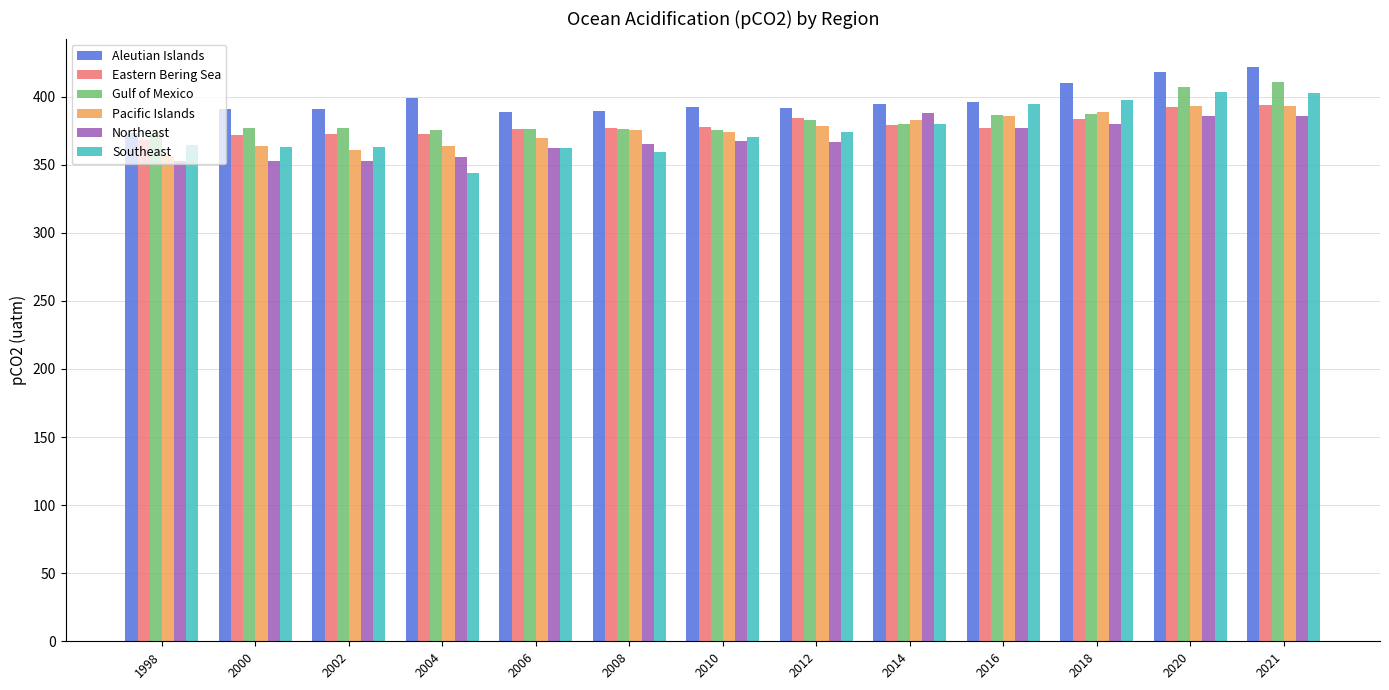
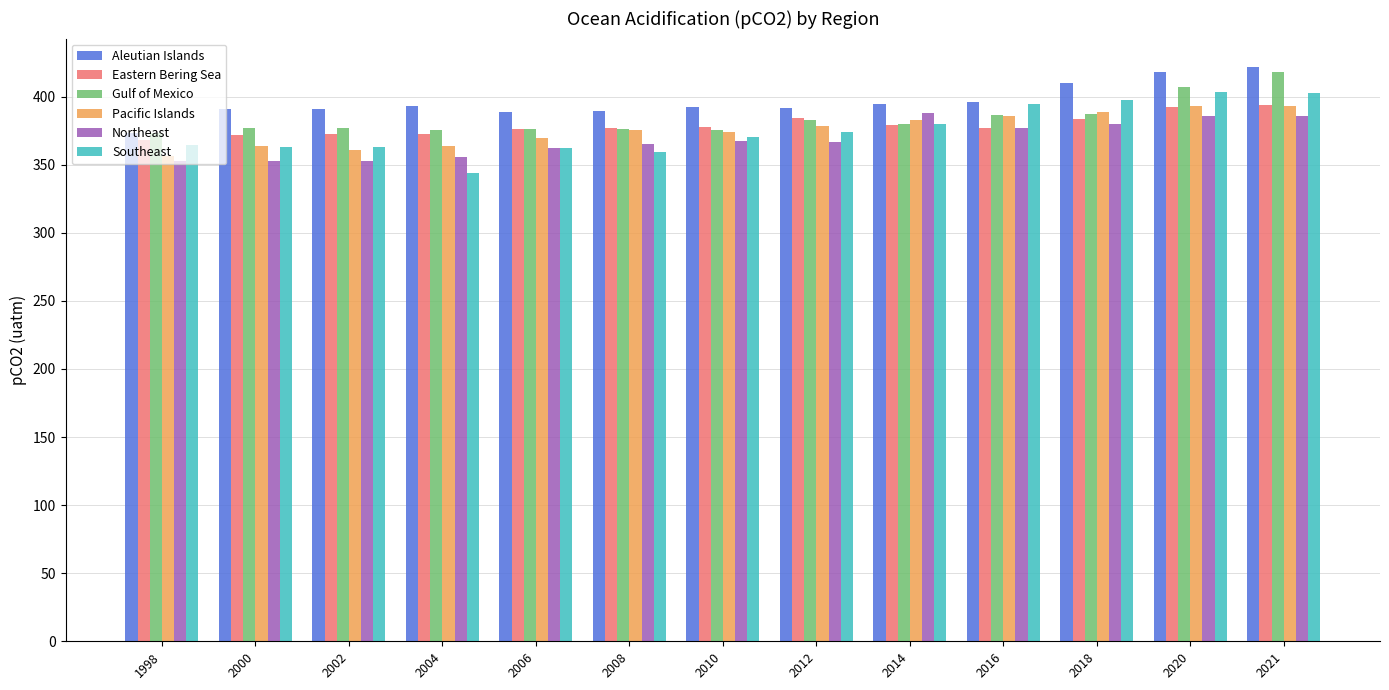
Aleutian Islands, 2004: 399 -> 393
Gulf of Mexico, 2021: 411 -> 418
